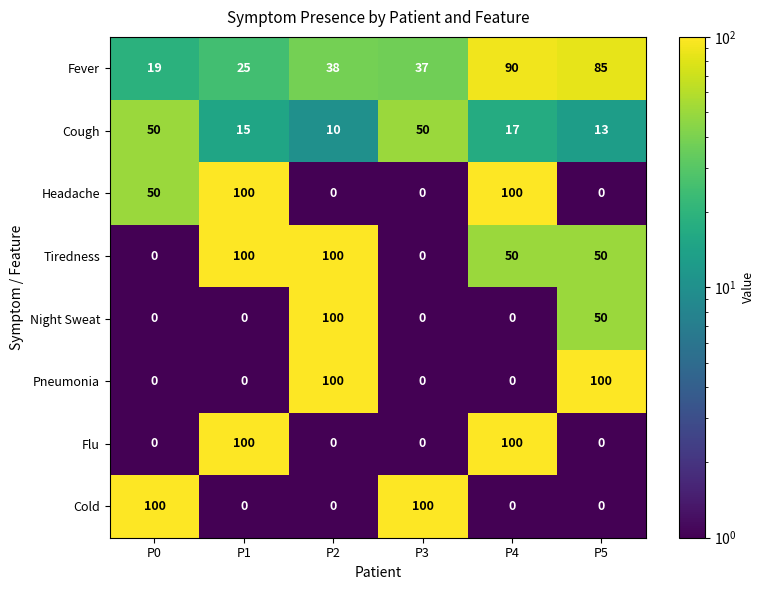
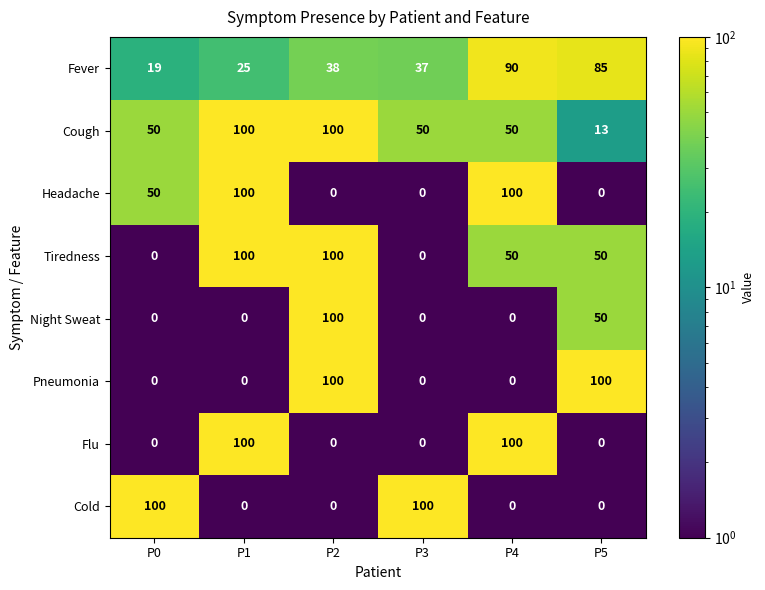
Cough, P1: 15 -> 100
Cough, P2: 10 -> 100
Cough, P4: 17 -> 50
